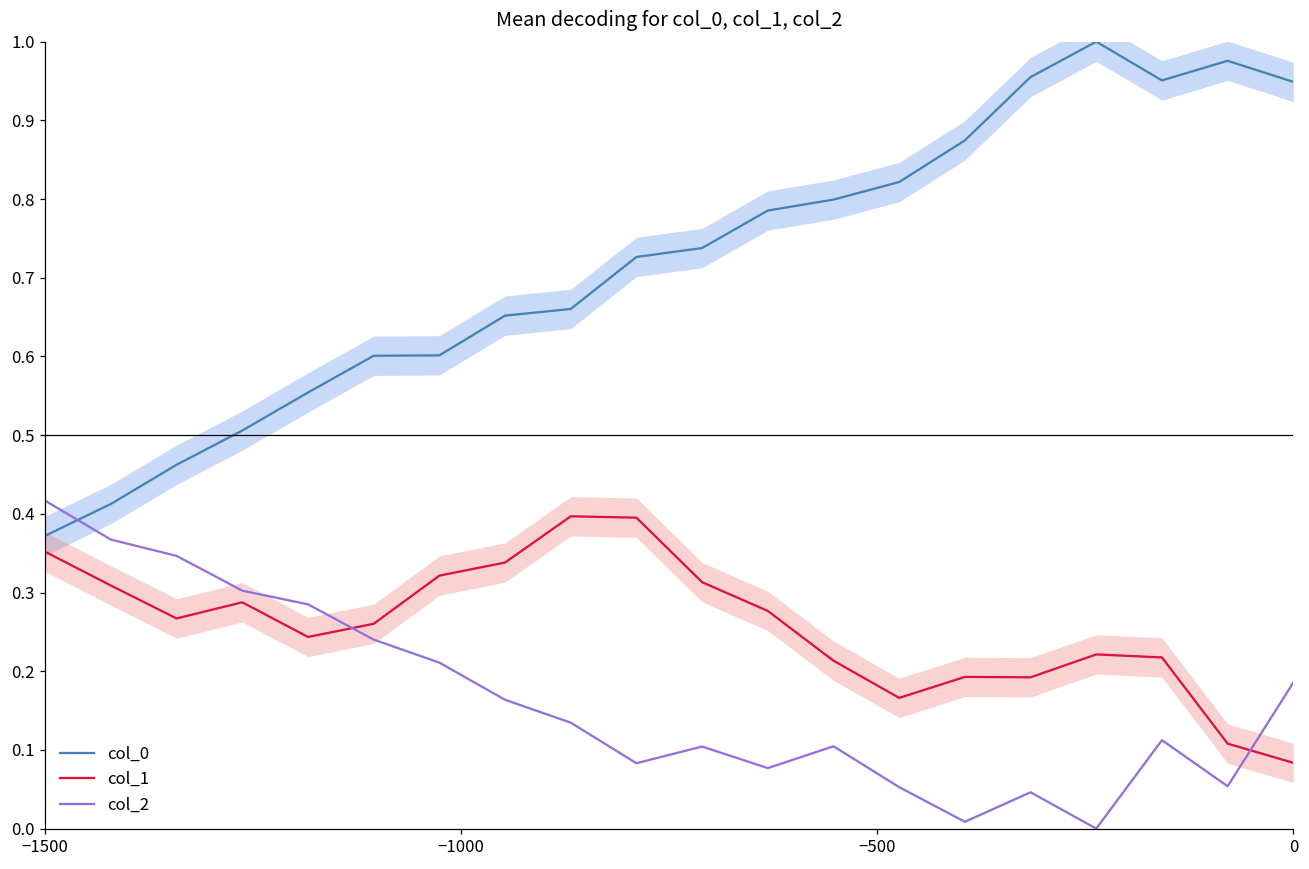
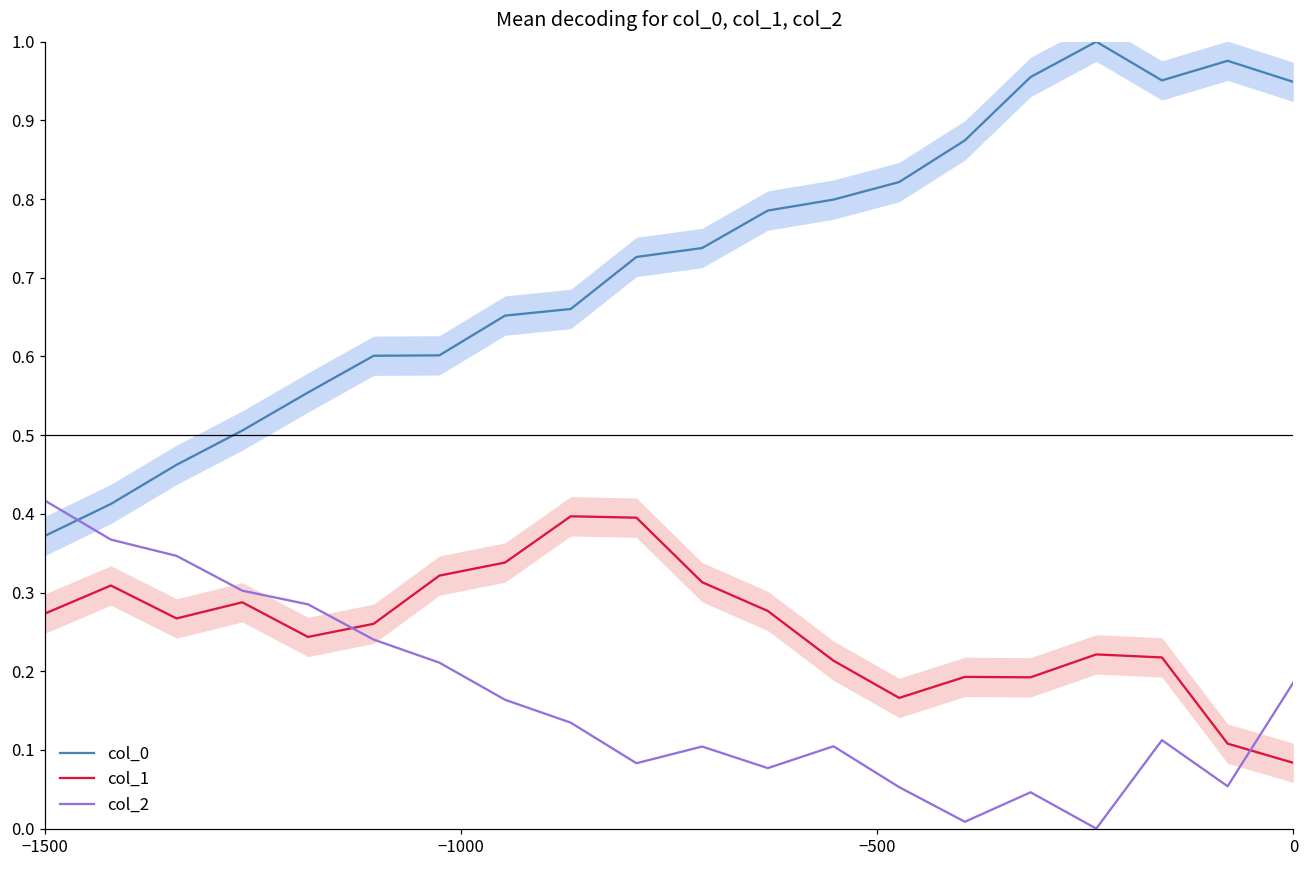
col_1, −1500: 0.35 -> 0.27
